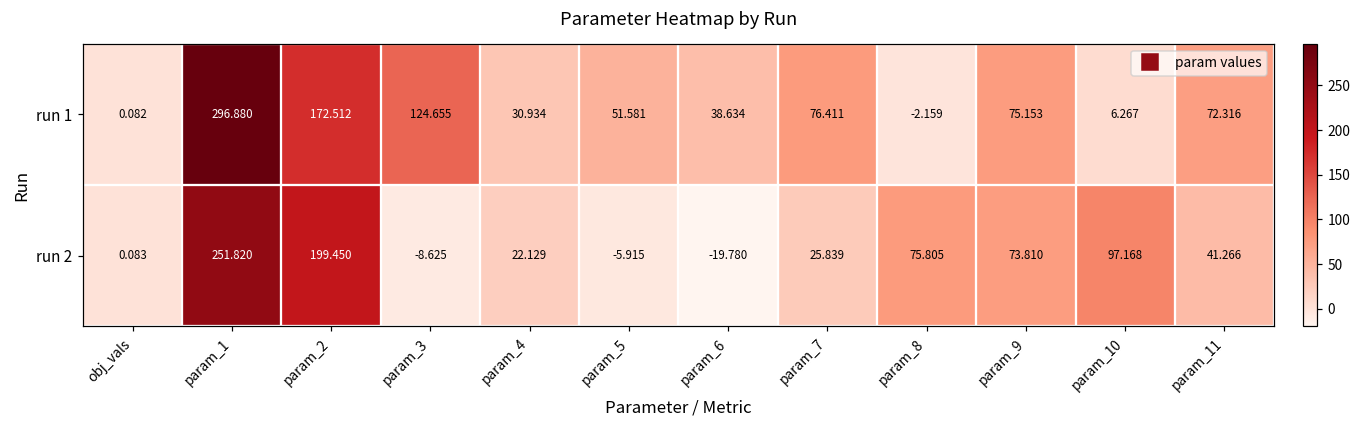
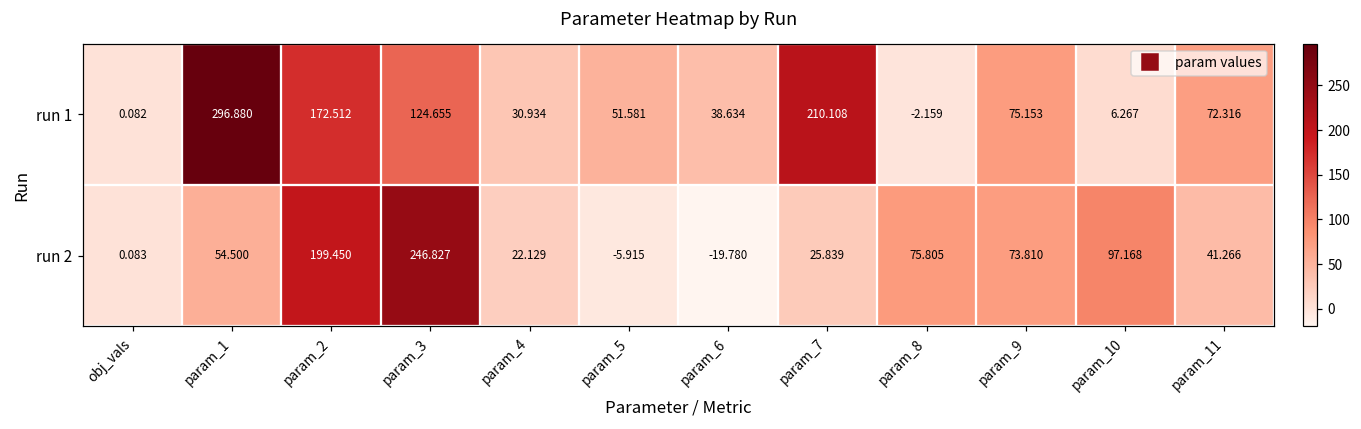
run 1, param_7: 76.411 -> 210.108
run 2, param_1: 251.820 -> 54.500
run 2, param_3: -8.625 -> 246.827
